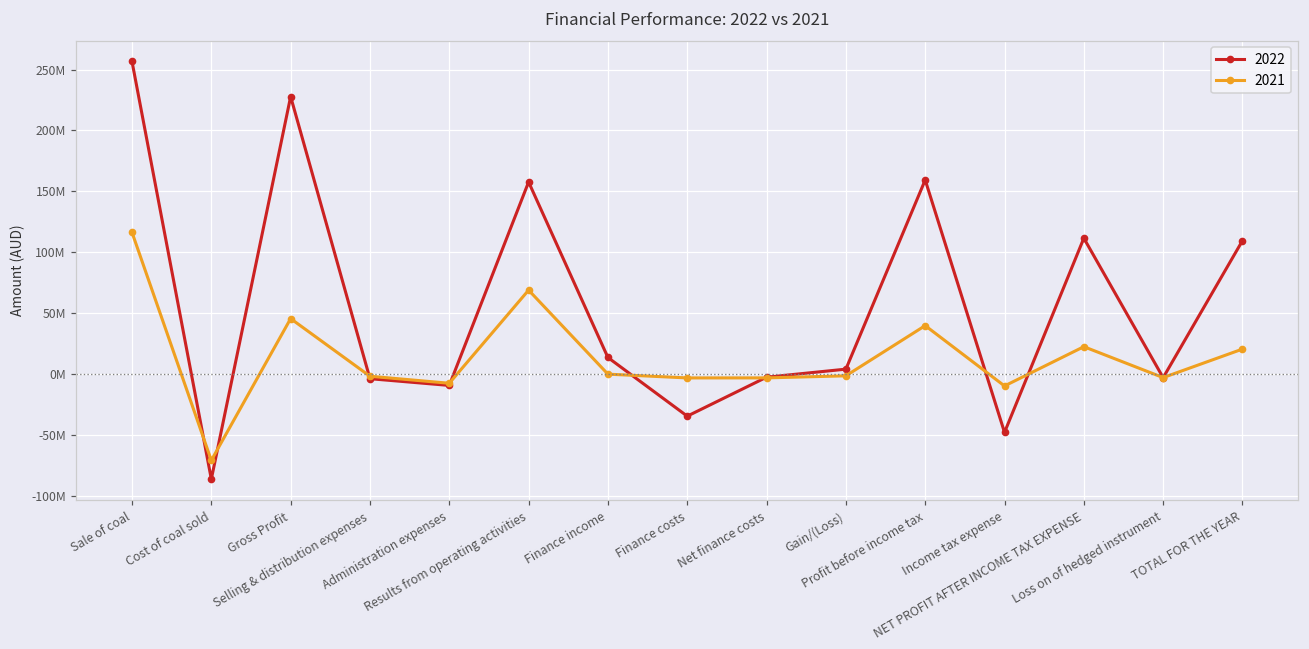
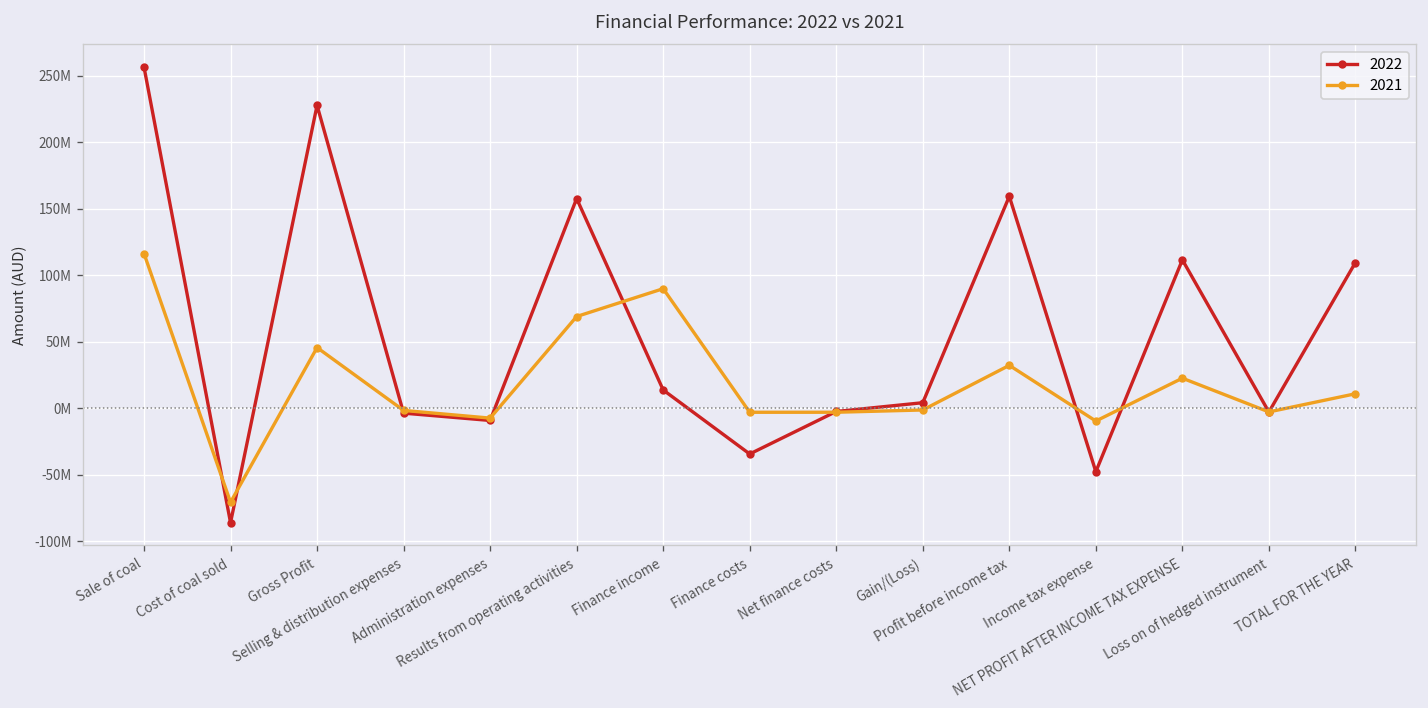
2021, Finance income: 0 -> 90000000
2021, Profit before income tax: 40000000 -> 32000000
2021, TOTAL FOR THE YEAR: 21000000 -> 11000000
